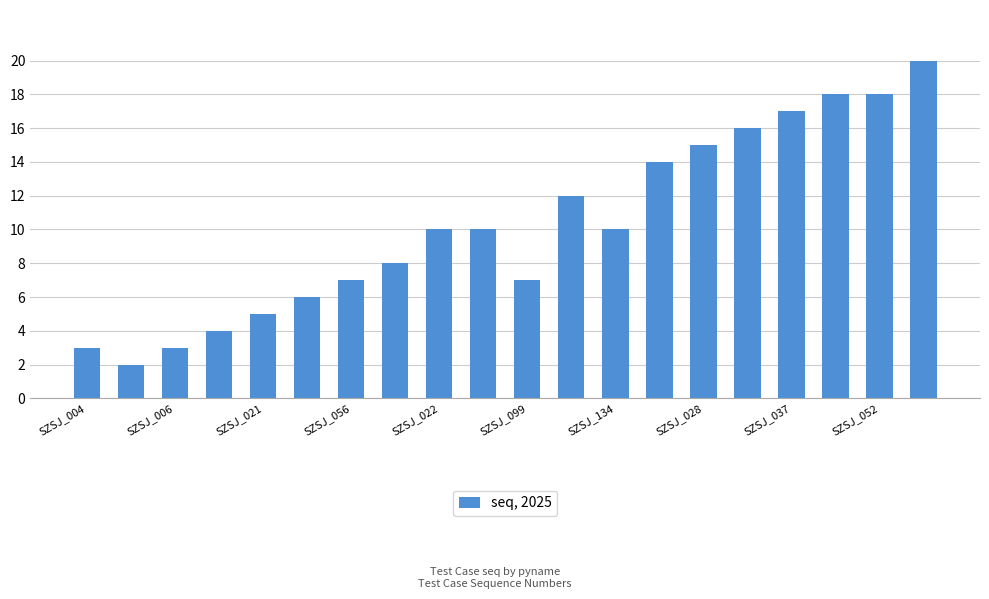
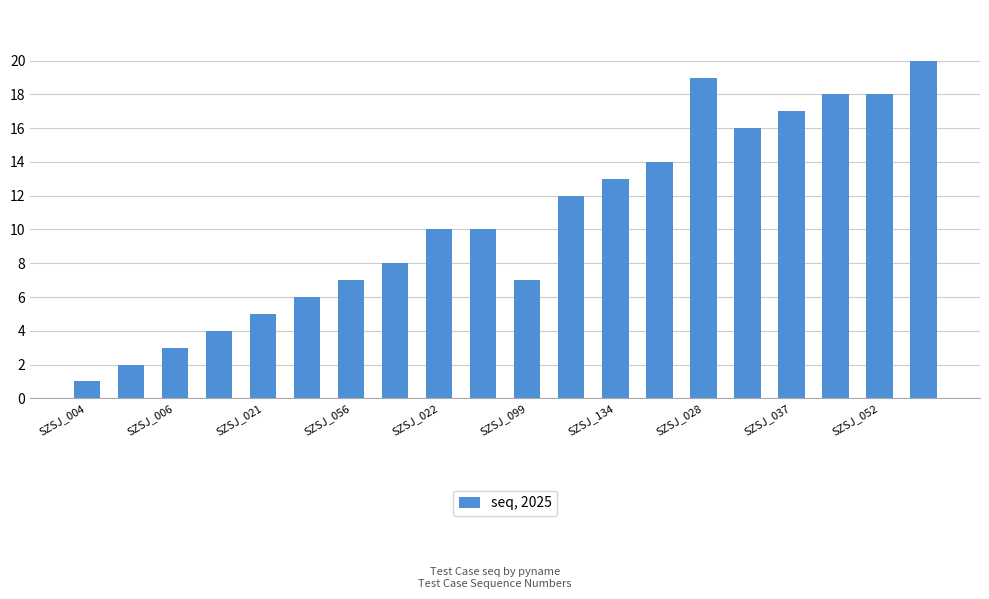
SZSJ_004: 3 -> 1
SZSJ_134: 10 -> 13
SZSJ_028: 15 -> 19
